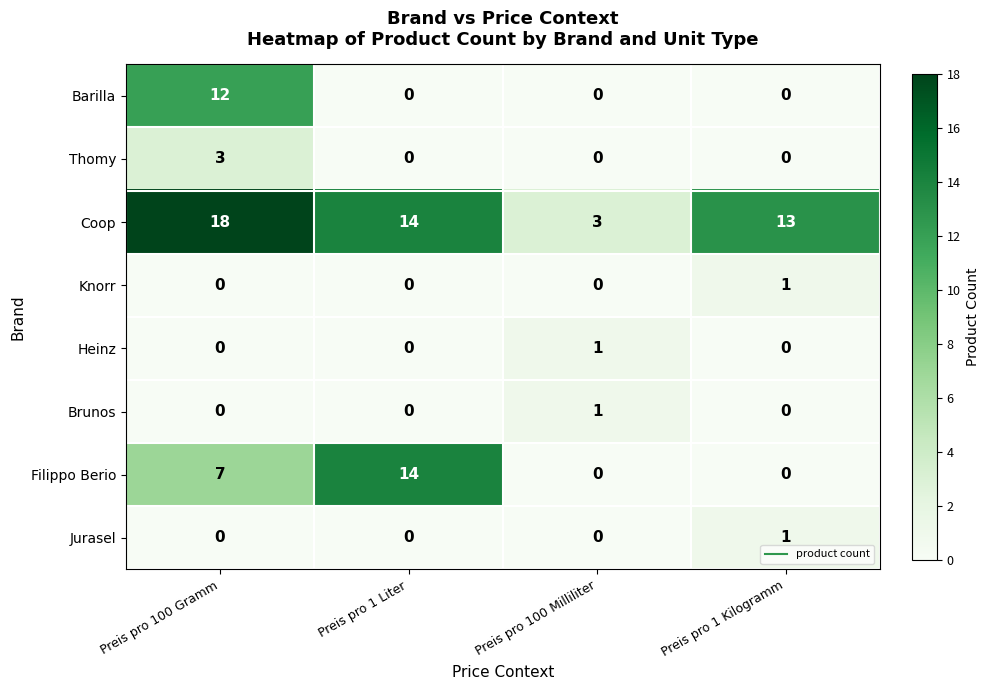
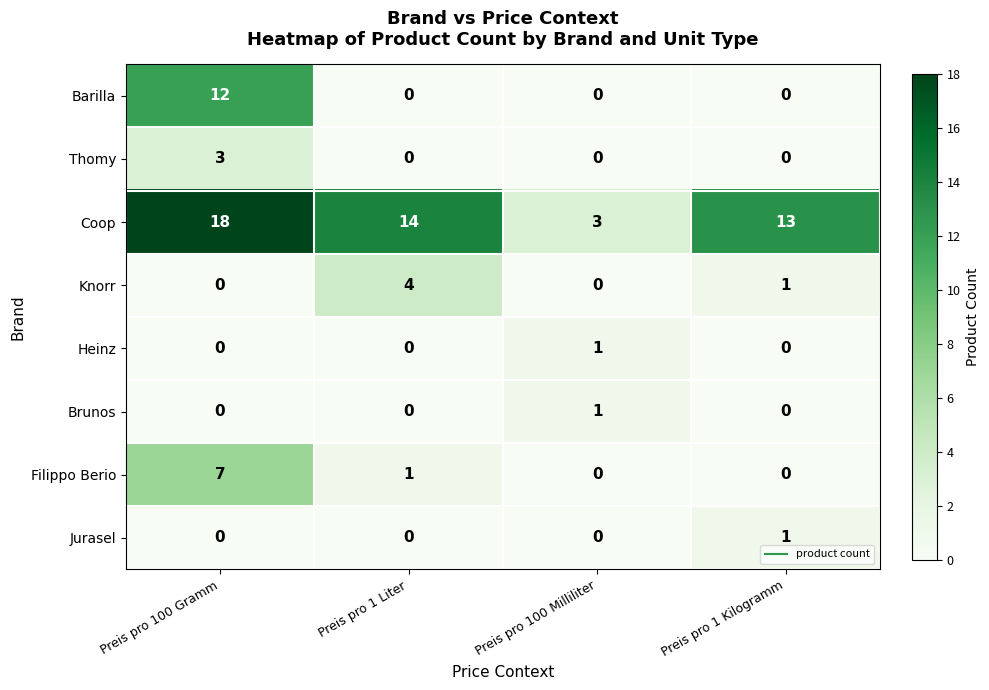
Knorr, Preis pro 1 Liter: 0 -> 4
Filippo Berio, Preis pro 1 Liter: 14 -> 1
